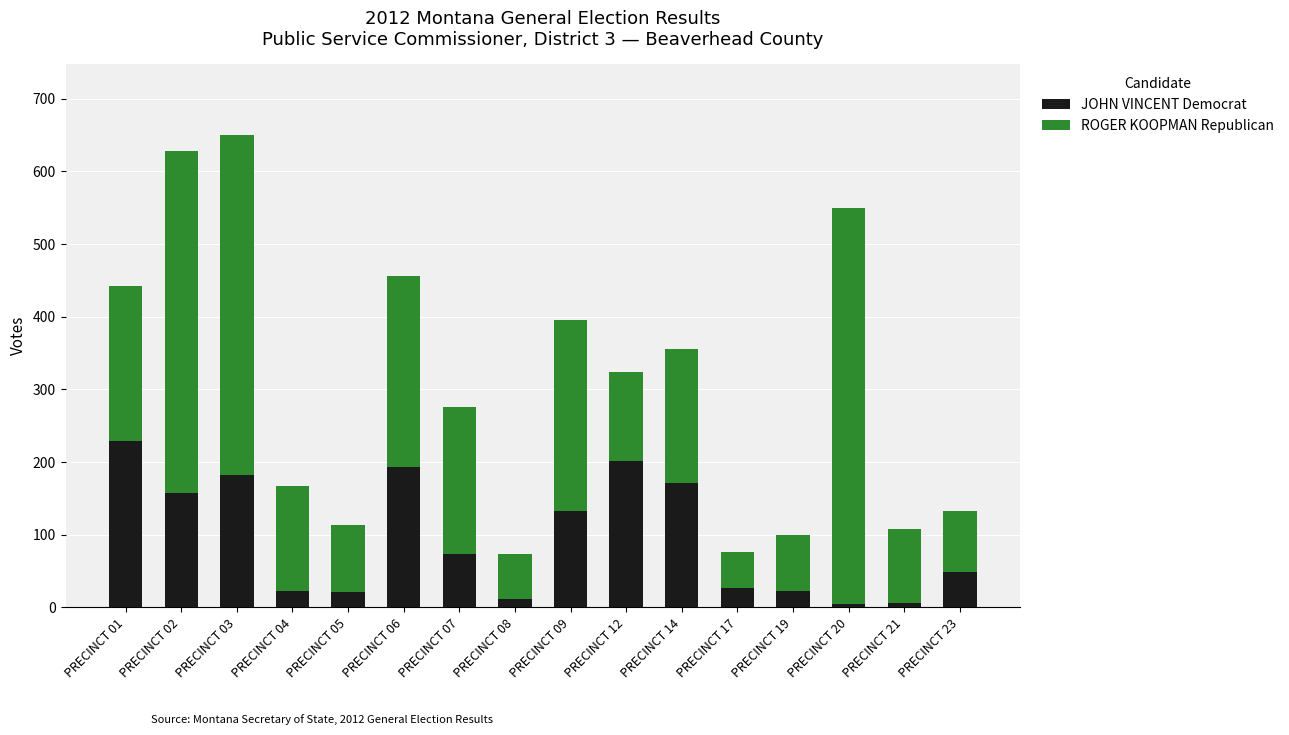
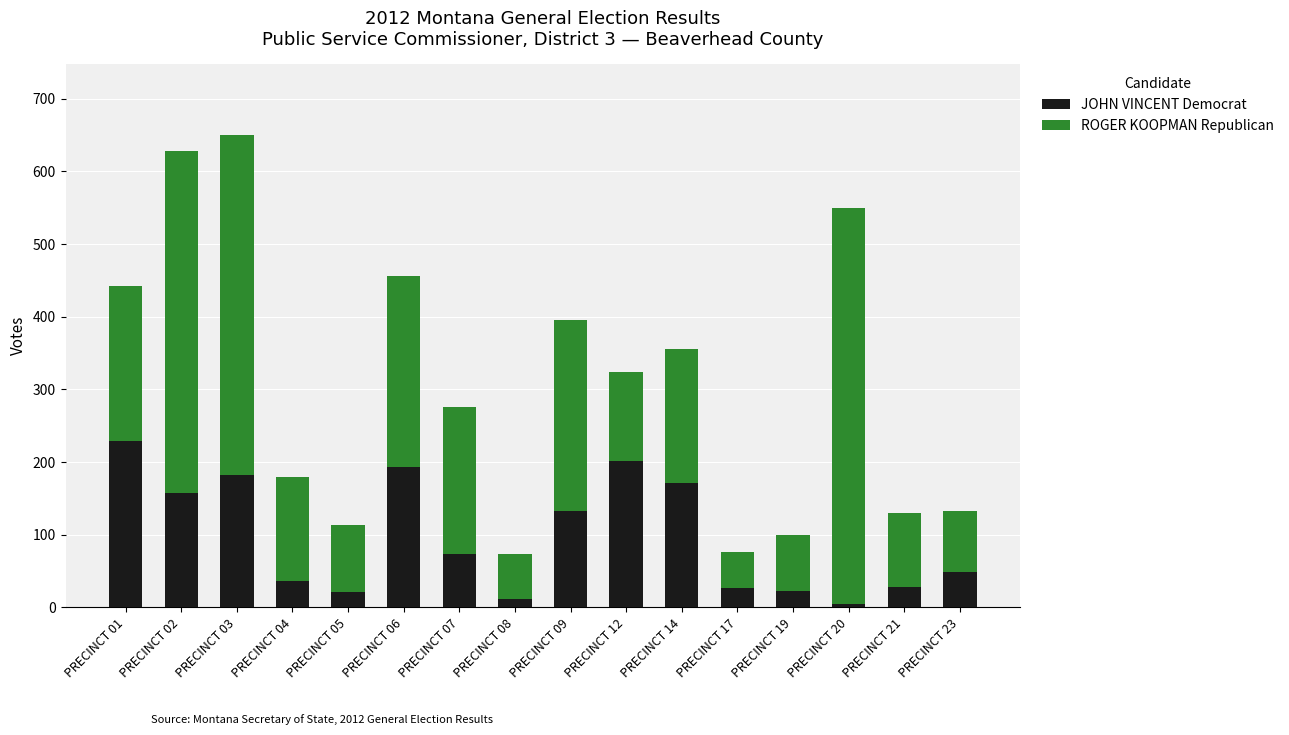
JOHN VINCENT Democrat, PRECINCT 04: 20 -> 40
JOHN VINCENT Democrat, PRECINCT 21: 10 -> 30
